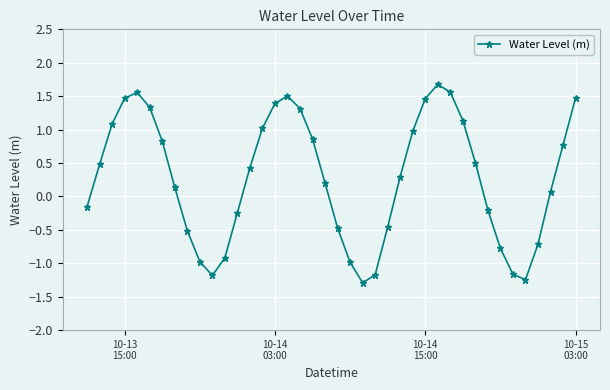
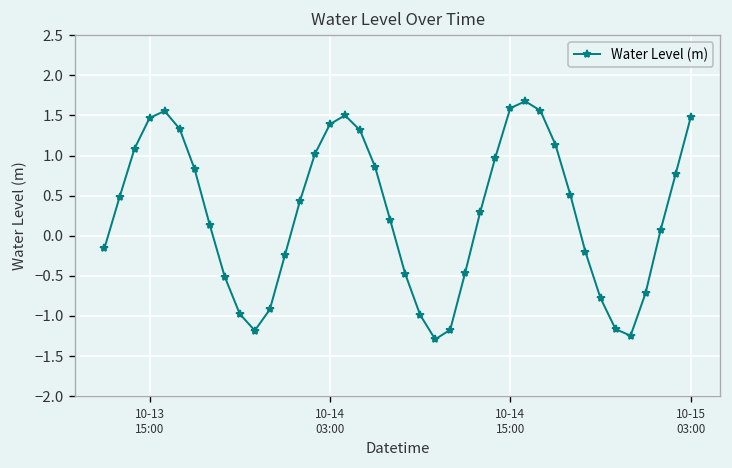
10-14 15:00: 1.5 -> 1.6
